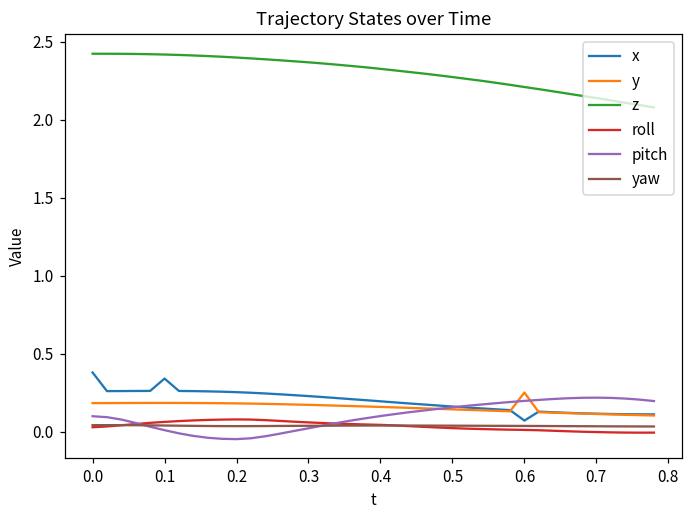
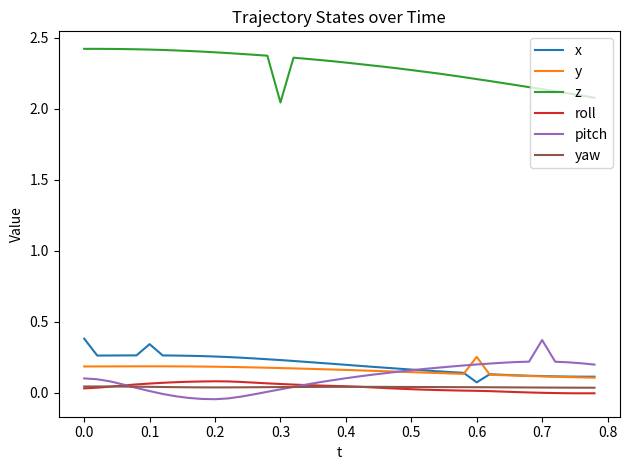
z, 0.3: 2.37 -> 2.04
pitch, 0.7: 0.22 -> 0.37
